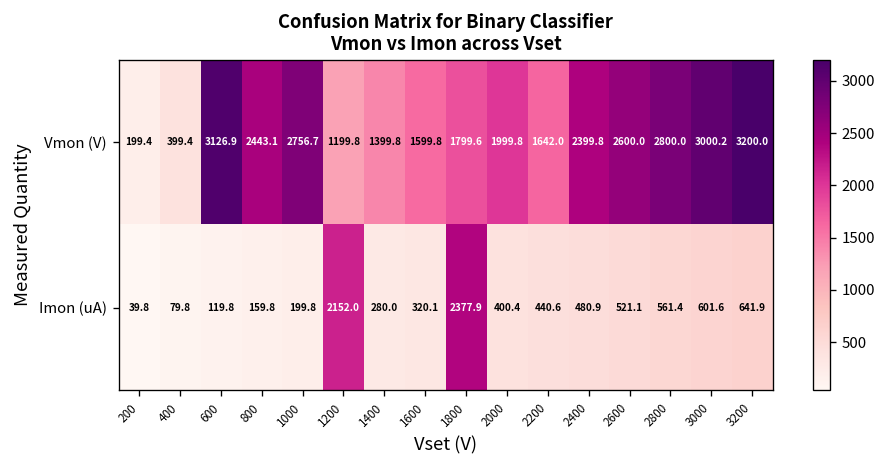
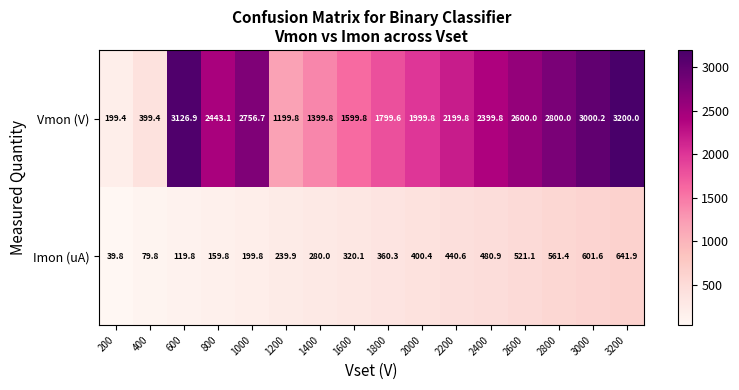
Vmon (V), 2200: 1642.0 -> 2199.8
Imon (uA), 1200: 2152.0 -> 239.9
Imon (uA), 1800: 2377.9 -> 360.3
